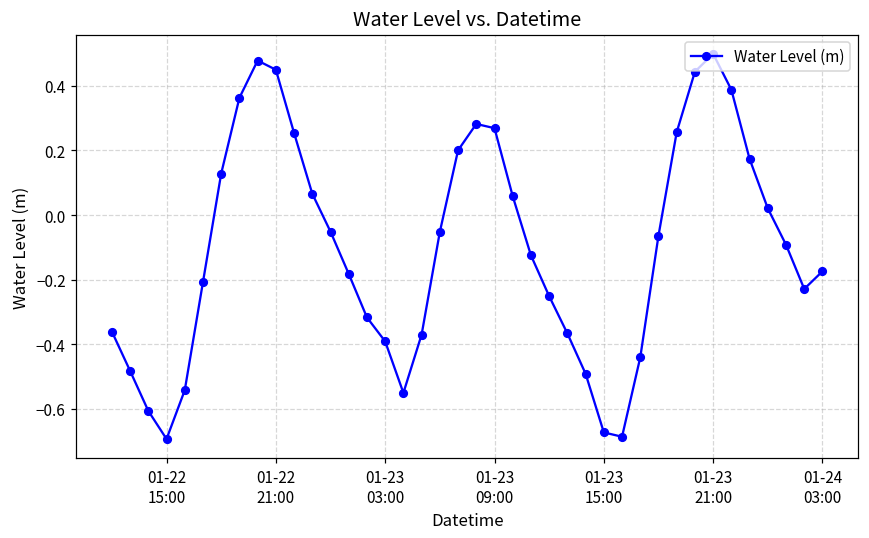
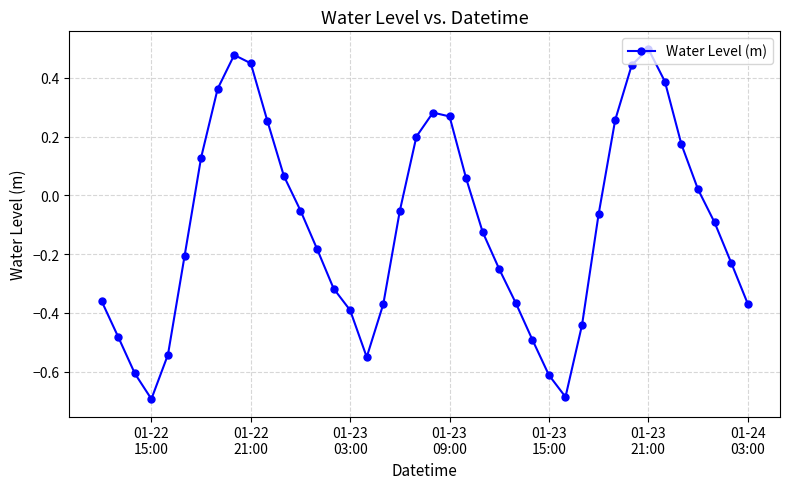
01-23 15:00: -0.67 -> -0.61
01-24 03:00: -0.17 -> -0.37
